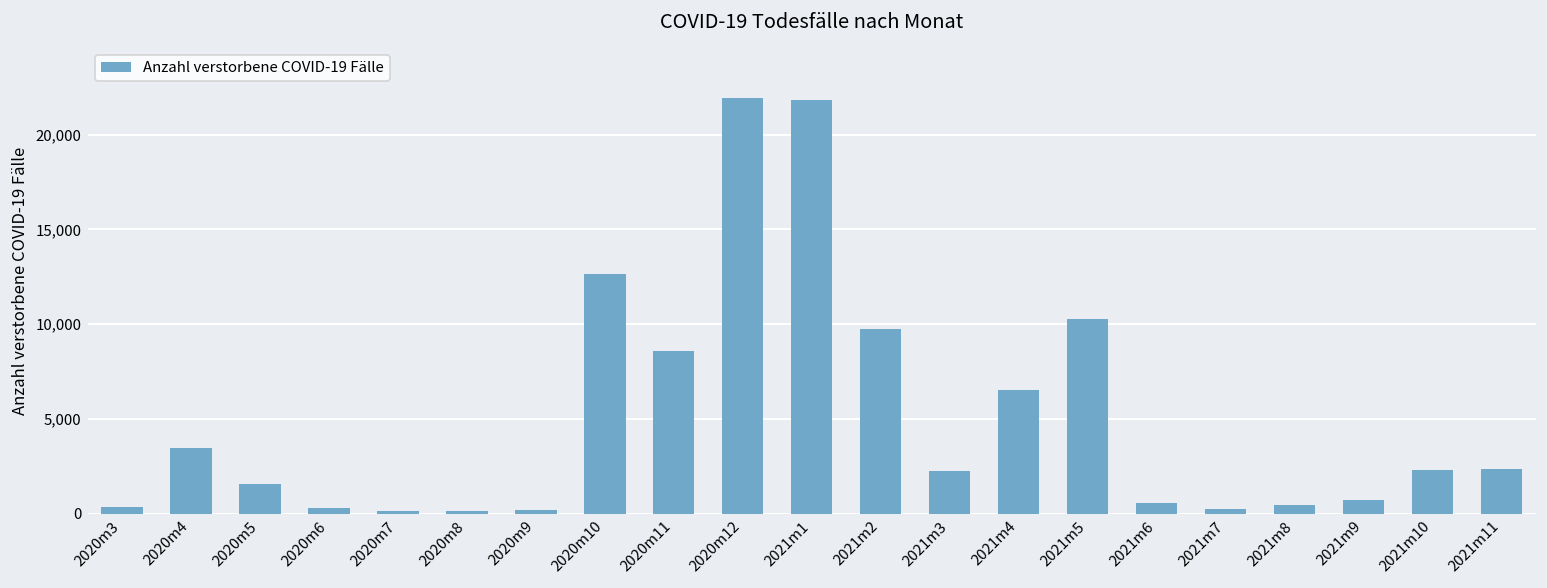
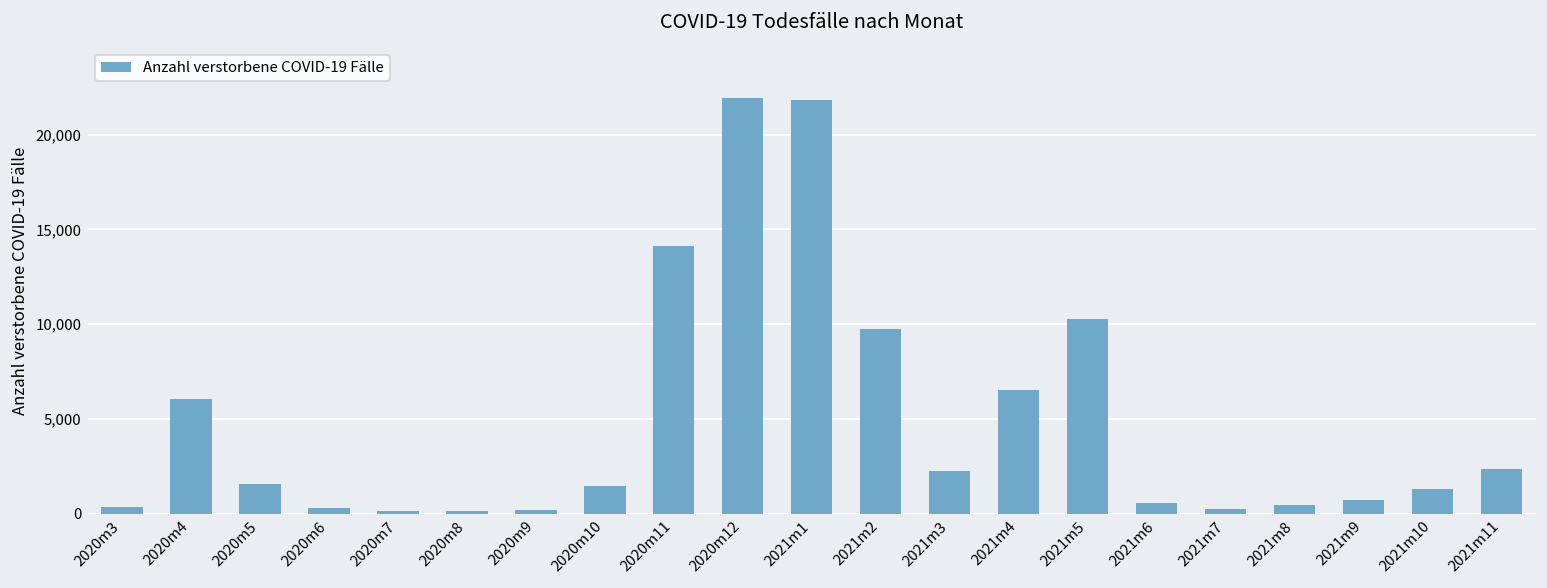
2020m4: 3,500 -> 6,100
2020m10: 12,600 -> 1,500
2020m11: 8,600 -> 14,100
2021m10: 2,300 -> 1,300
